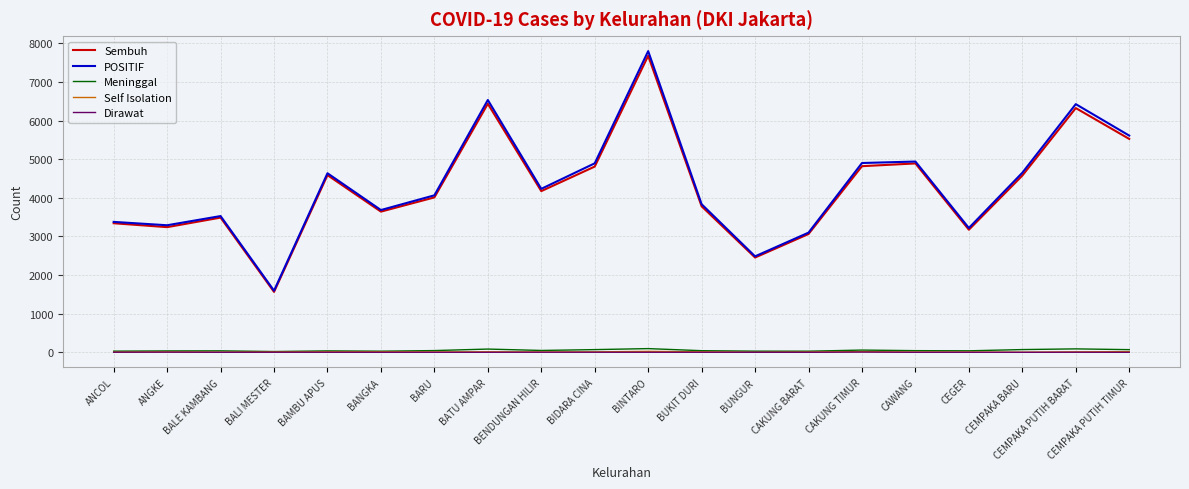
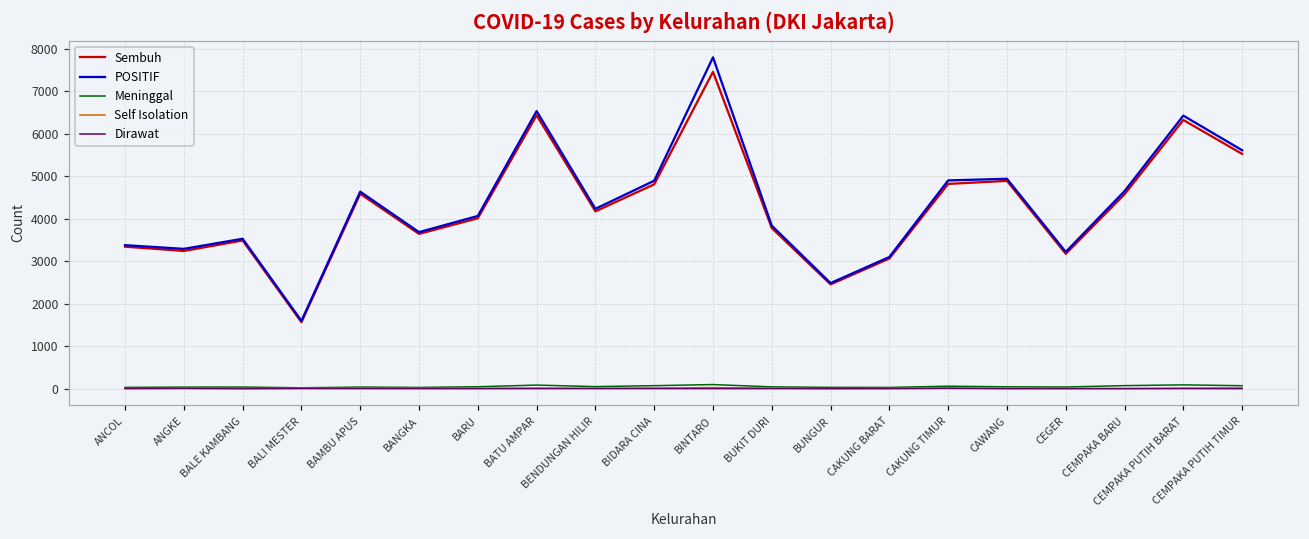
Sembuh, BINTARO: 7700 -> 7500
